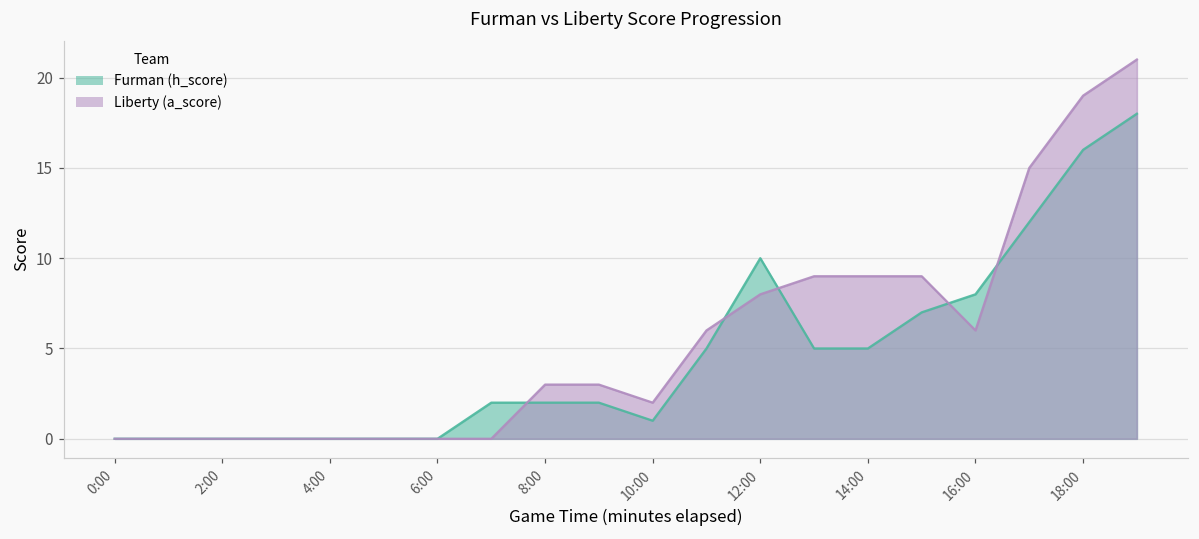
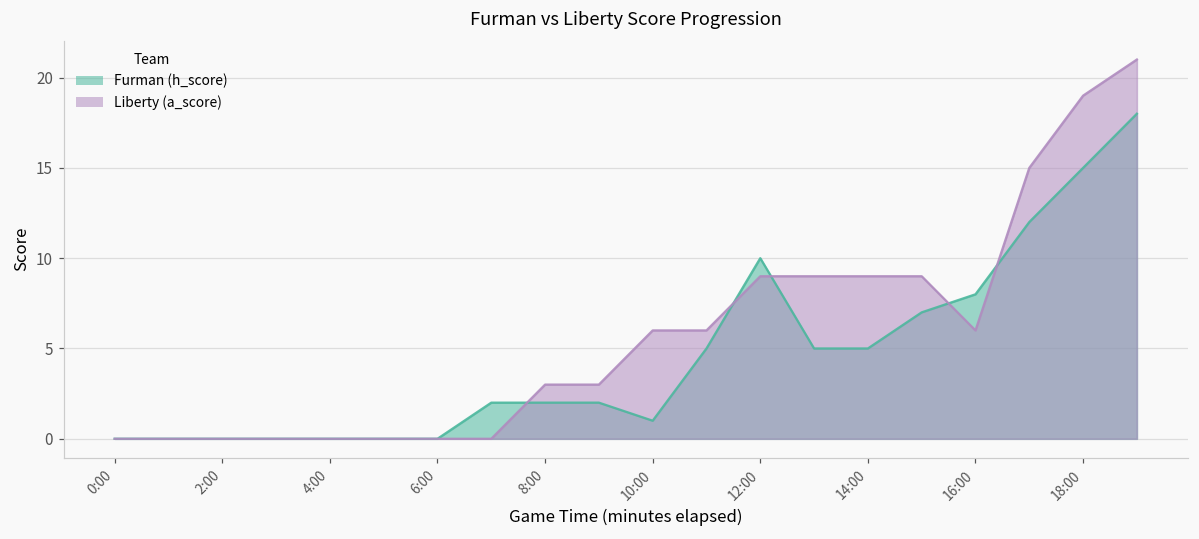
Liberty (a_score), 10:00: 2 -> 6
Liberty (a_score), 12:00: 8 -> 9
Furman (h_score), 18:00: 16 -> 15
